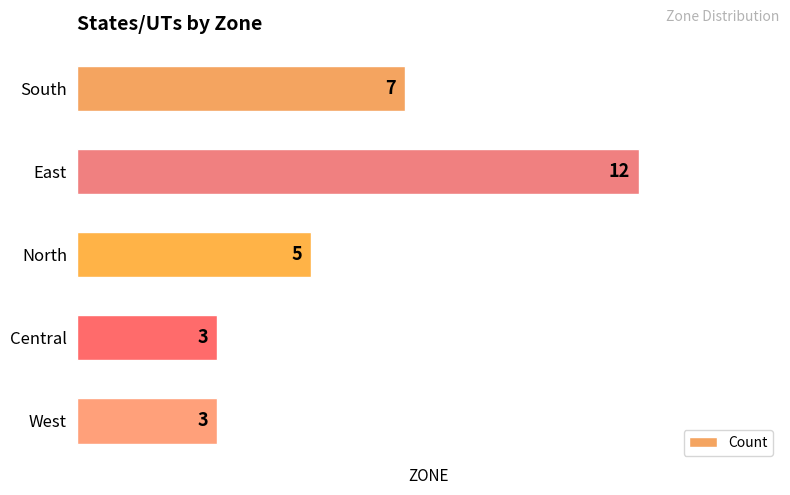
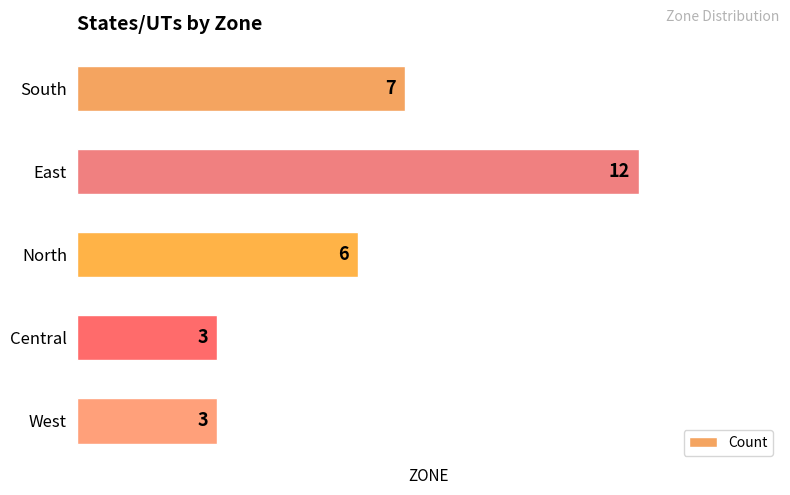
North: 5 -> 6
